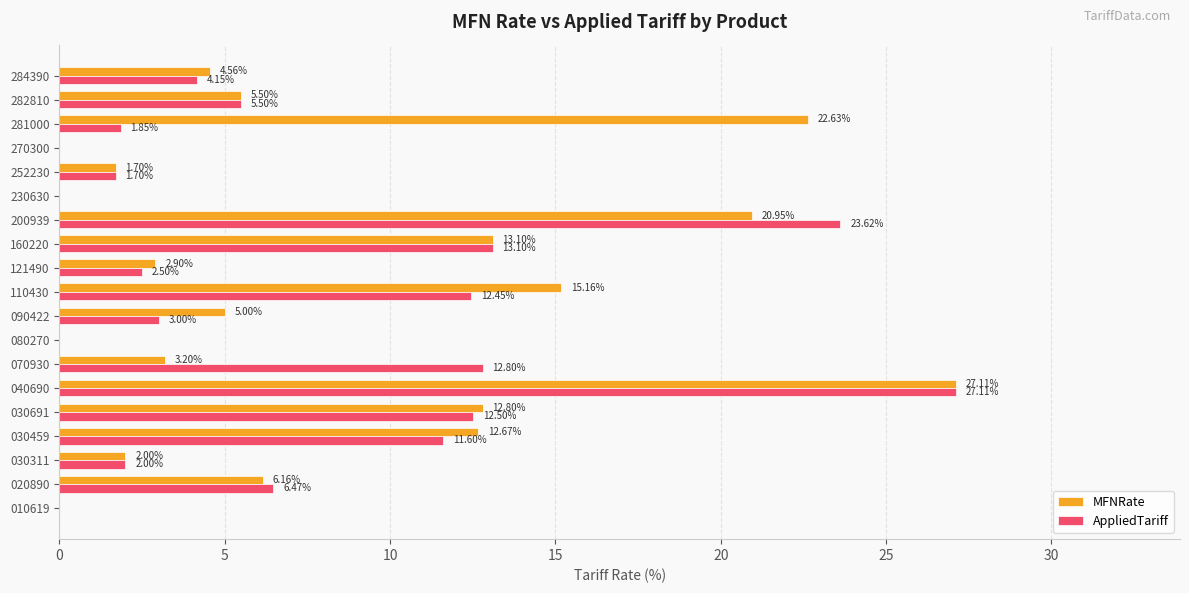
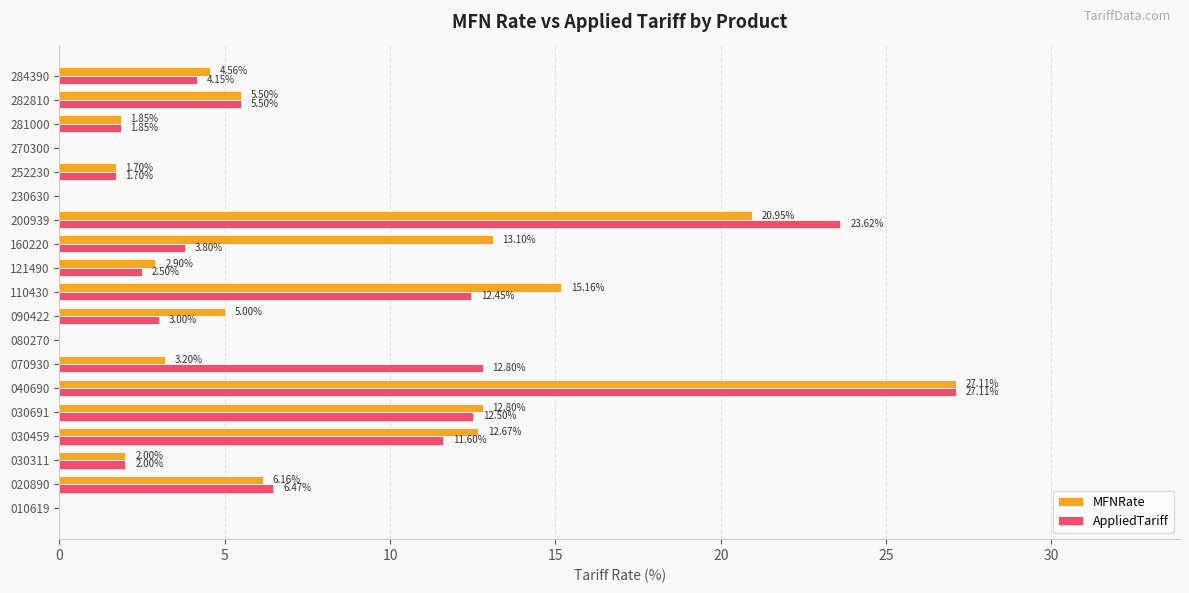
MFNRate, 281000: 22.63% -> 1.85%
AppliedTariff, 160220: 13.10% -> 3.80%
